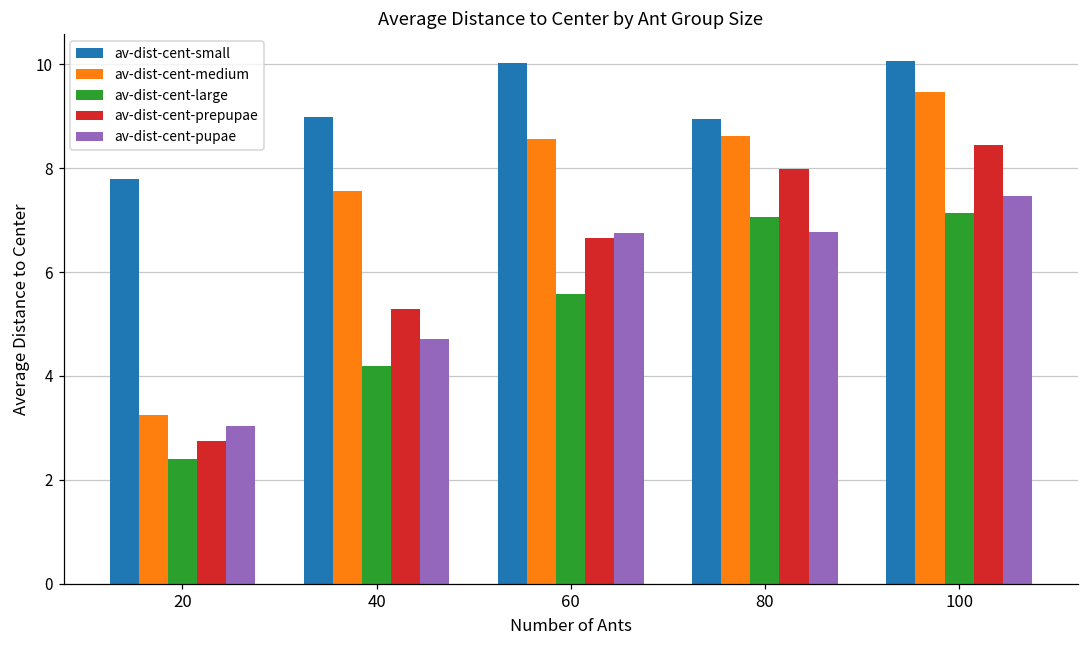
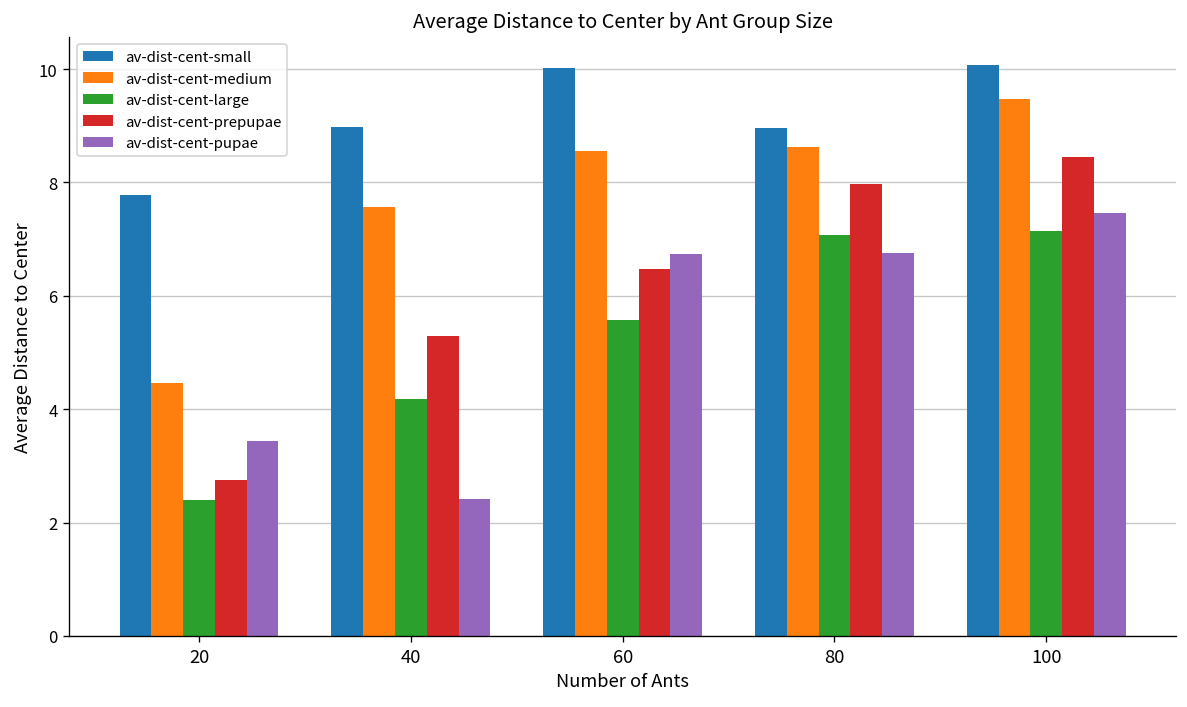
av-dist-cent-medium, 20: 3.2 -> 4.5
av-dist-cent-pupae, 20: 3.0 -> 3.4
av-dist-cent-pupae, 40: 4.7 -> 2.4
av-dist-cent-prepupae, 60: 6.7 -> 6.5
